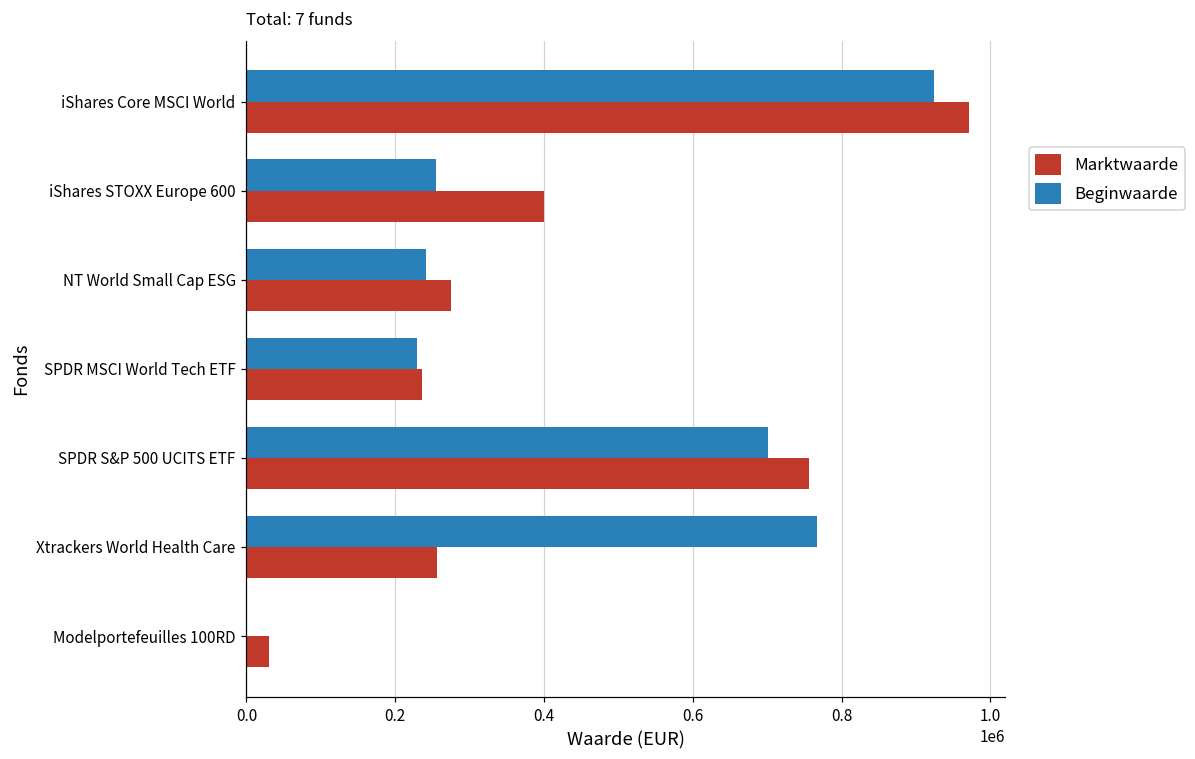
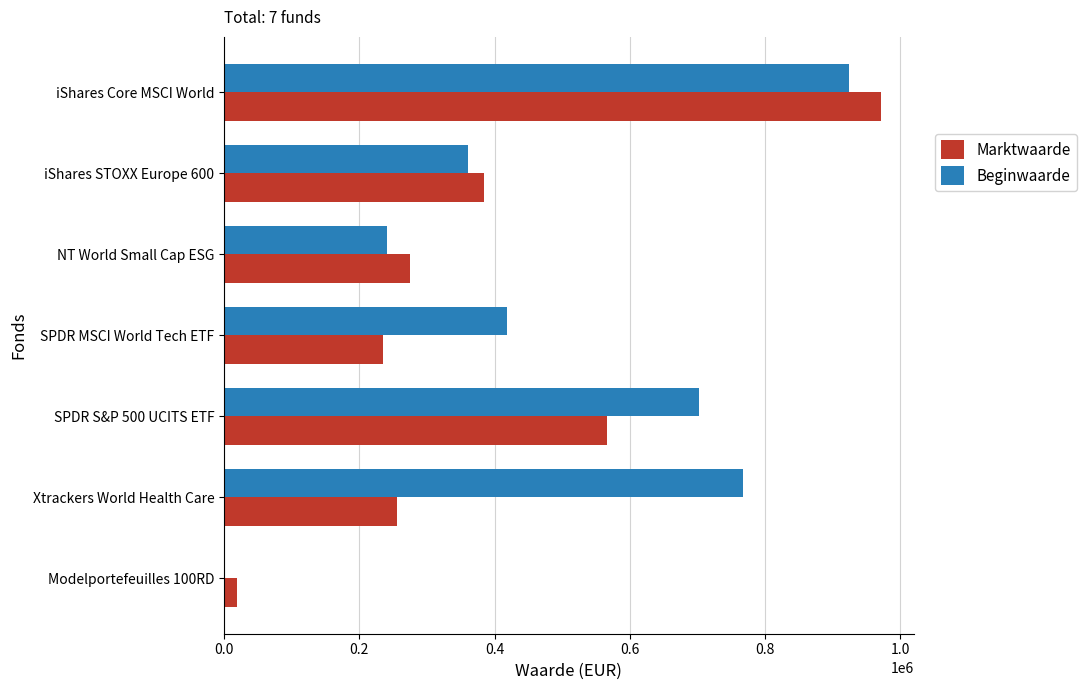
Beginwaarde, iShares STOXX Europe 600: 260000 -> 360000
Marktwaarde, iShares STOXX Europe 600: 400000 -> 380000
Beginwaarde, SPDR MSCI World Tech ETF: 230000 -> 420000
Marktwaarde, SPDR S&P 500 UCITS ETF: 760000 -> 570000
Marktwaarde, Modelportefeuilles 100RD: 30000 -> 20000
